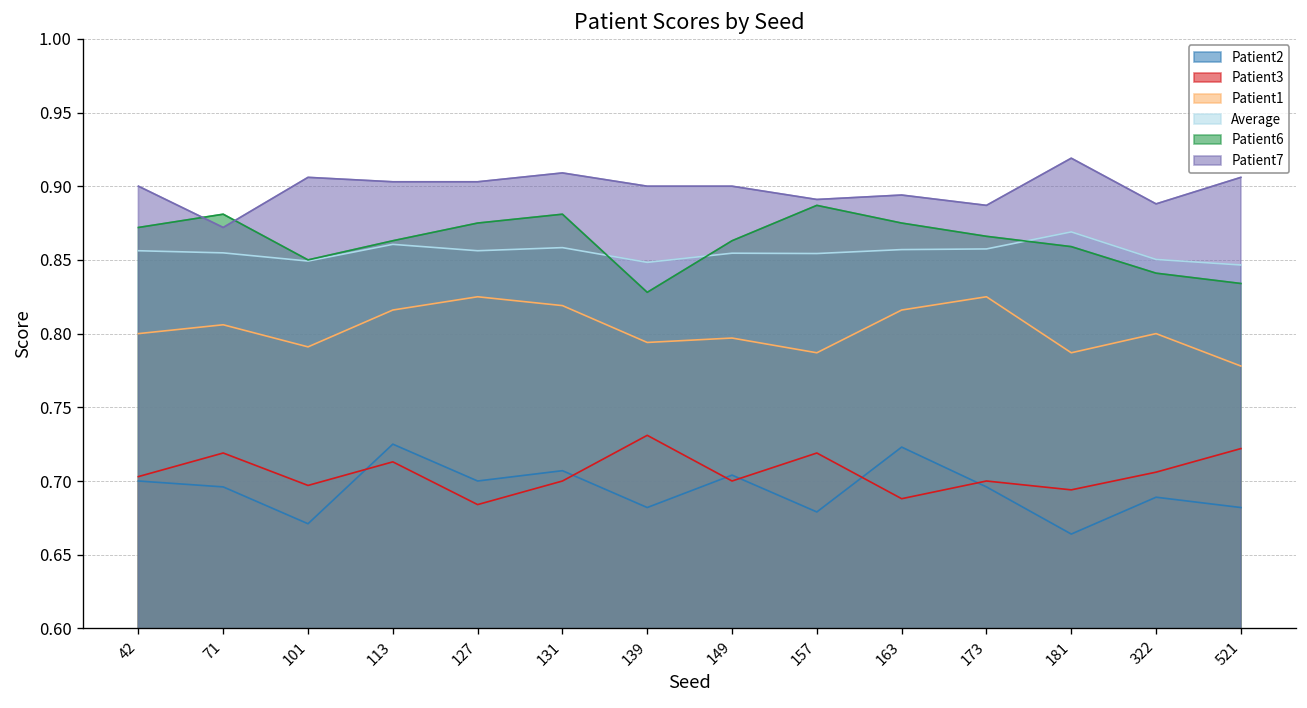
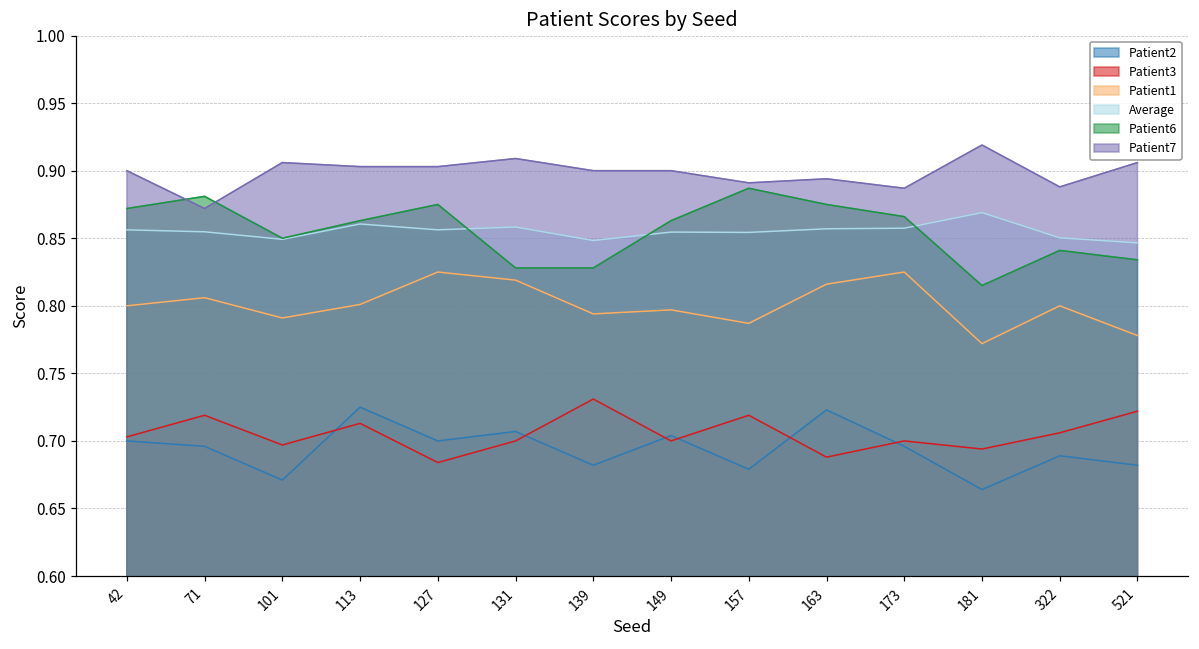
Patient1, 113: 0.816 -> 0.801
Patient6, 131: 0.881 -> 0.828
Patient1, 181: 0.787 -> 0.772
Patient6, 181: 0.859 -> 0.815
